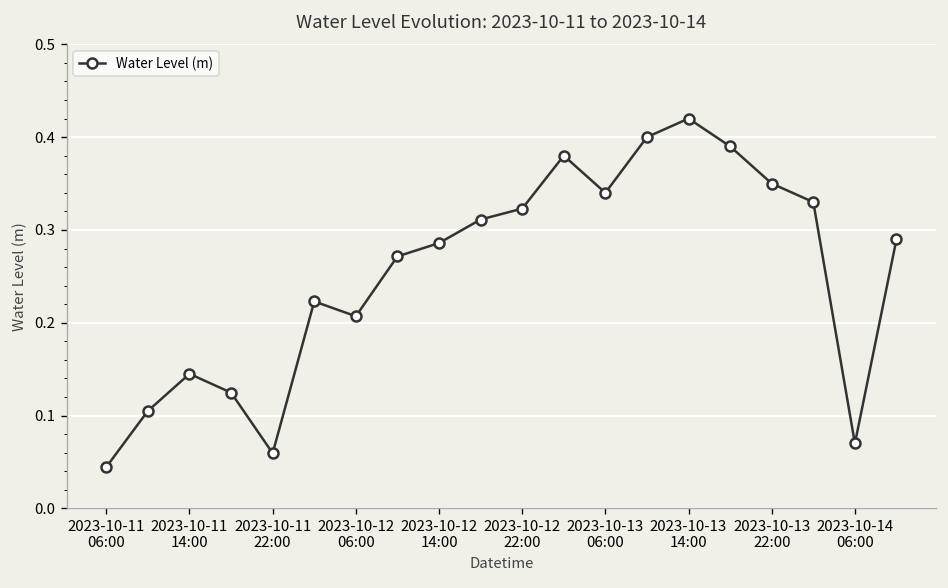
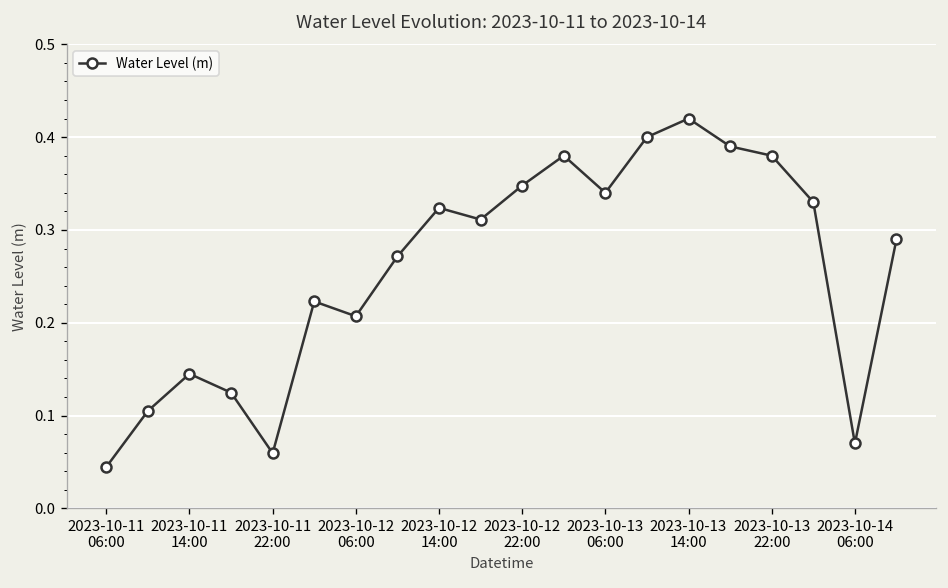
2023-10-12 14:00: 0.29 -> 0.32
2023-10-12 22:00: 0.32 -> 0.35
2023-10-13 22:00: 0.35 -> 0.38
